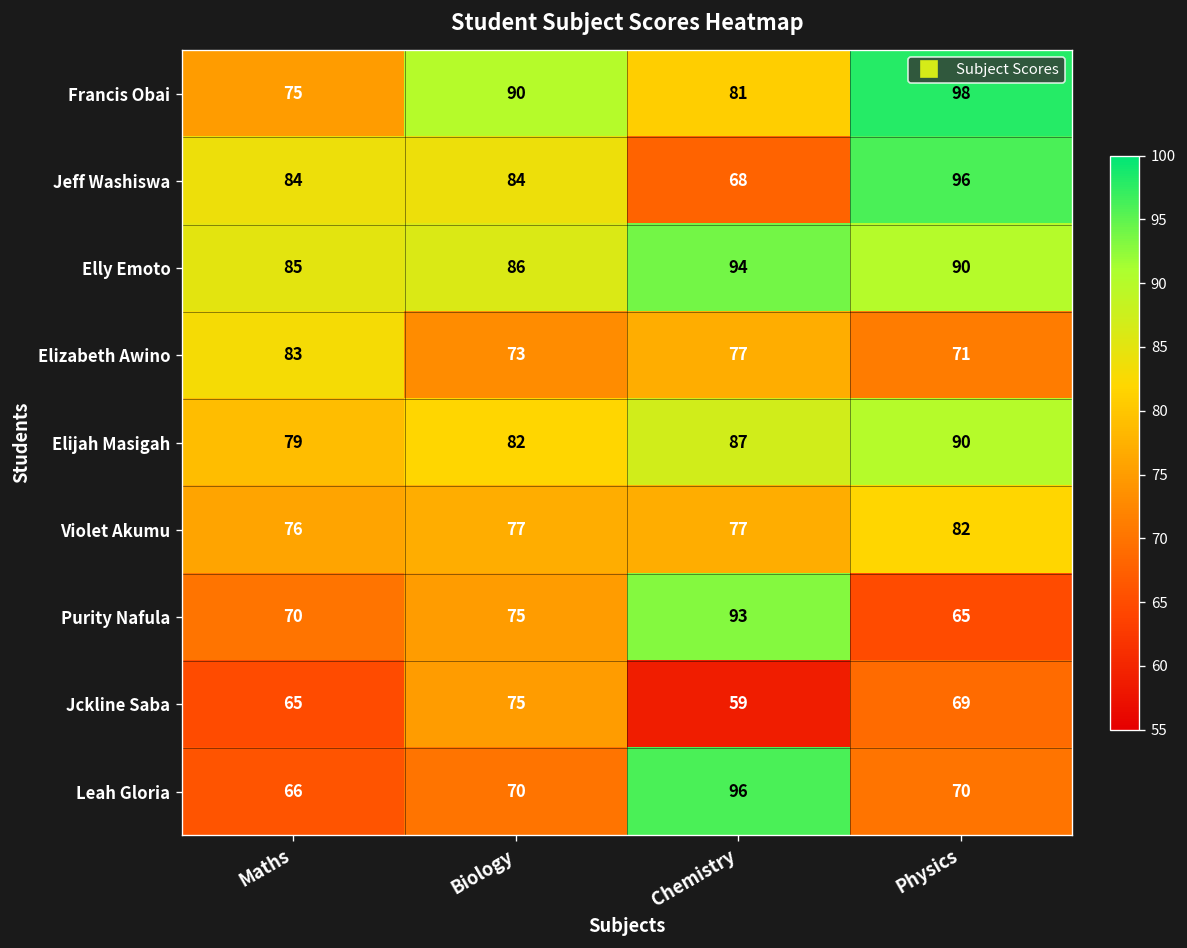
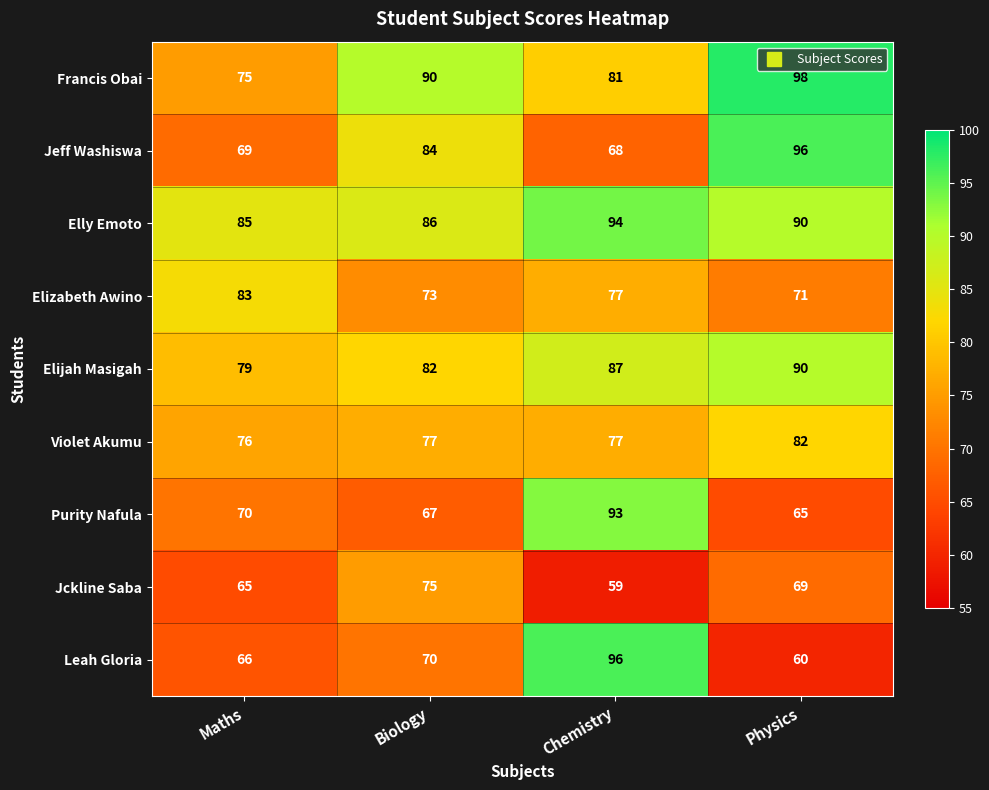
Jeff Washiswa, Maths: 84 -> 69
Purity Nafula, Biology: 75 -> 67
Leah Gloria, Physics: 70 -> 60
